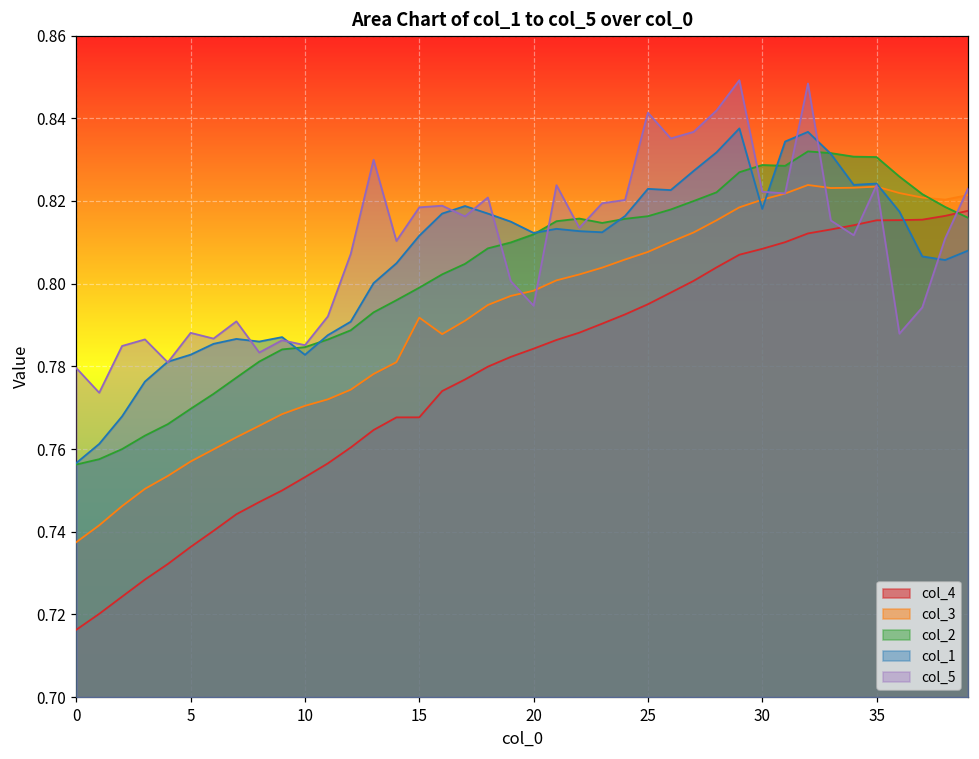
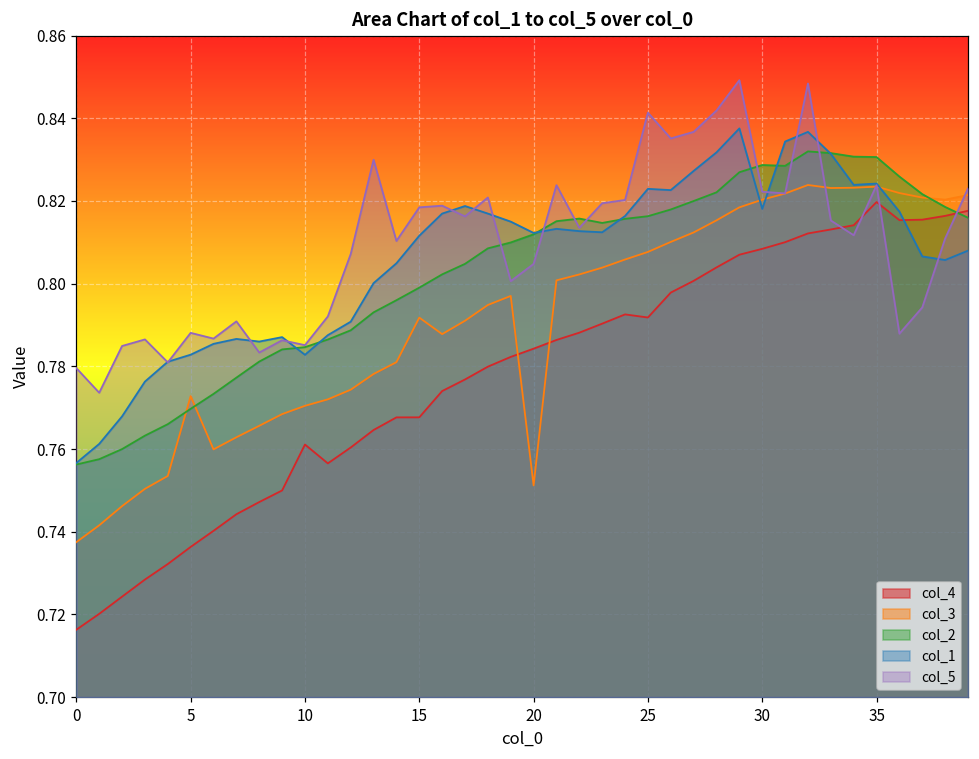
col_3, 5: 0.757 -> 0.773
col_4, 10: 0.753 -> 0.761
col_3, 20: 0.798 -> 0.751
col_5, 20: 0.795 -> 0.805
col_4, 25: 0.795 -> 0.792
col_4, 35: 0.815 -> 0.820
